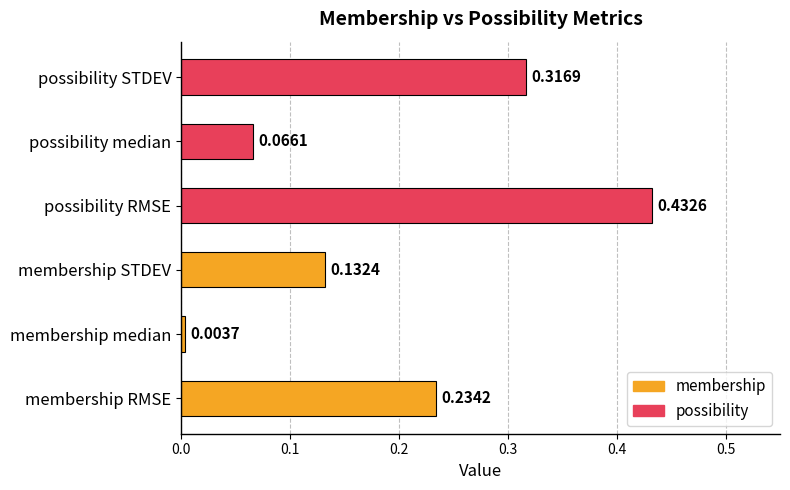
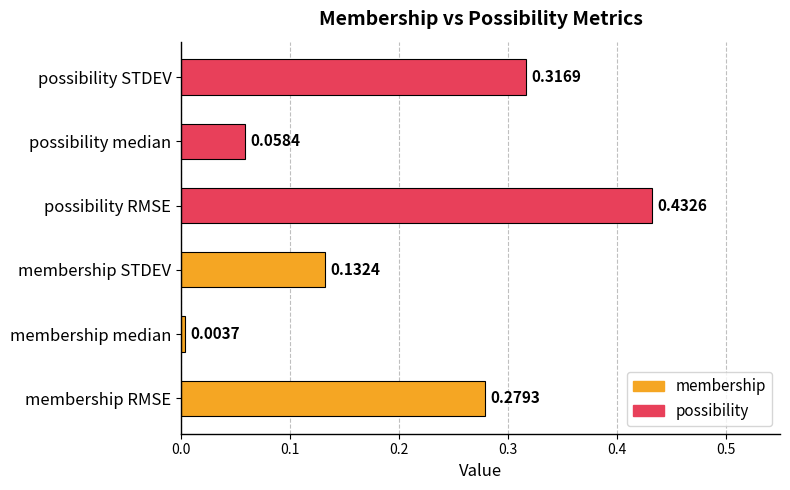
possibility median: 0.0661 -> 0.0584
membership RMSE: 0.2342 -> 0.2793
